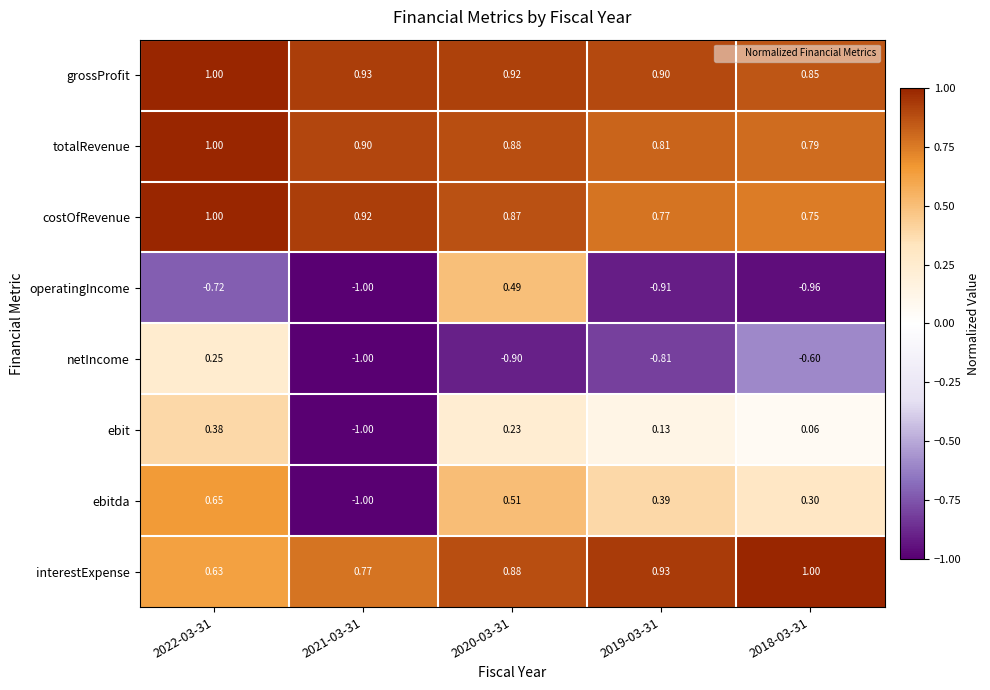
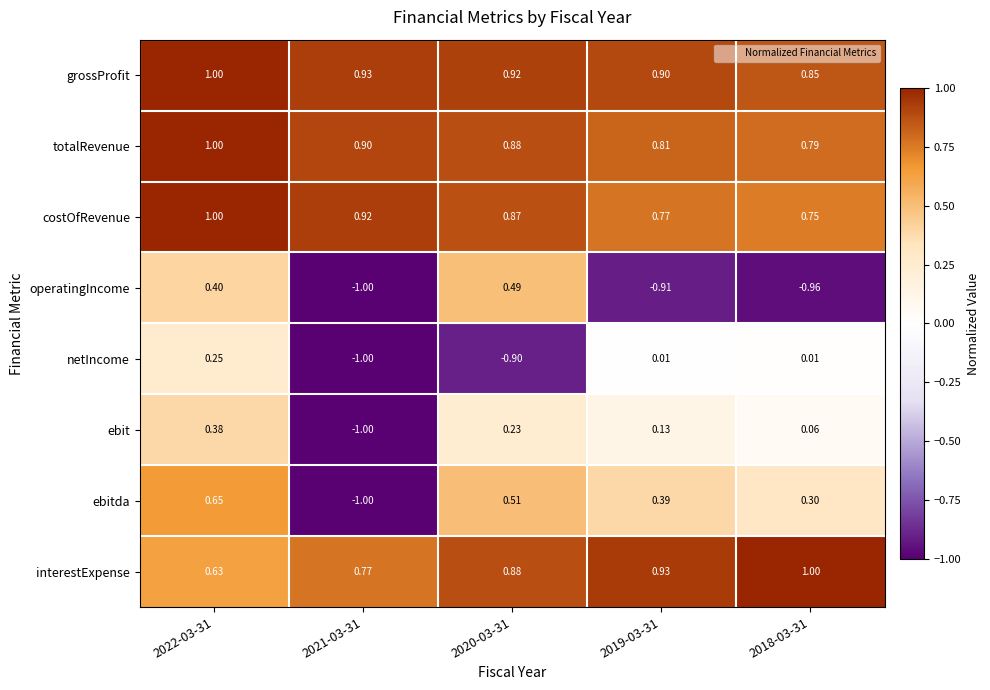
operatingIncome, 2022-03-31: -0.72 -> 0.40
netIncome, 2019-03-31: -0.81 -> 0.01
netIncome, 2018-03-31: -0.60 -> 0.01
